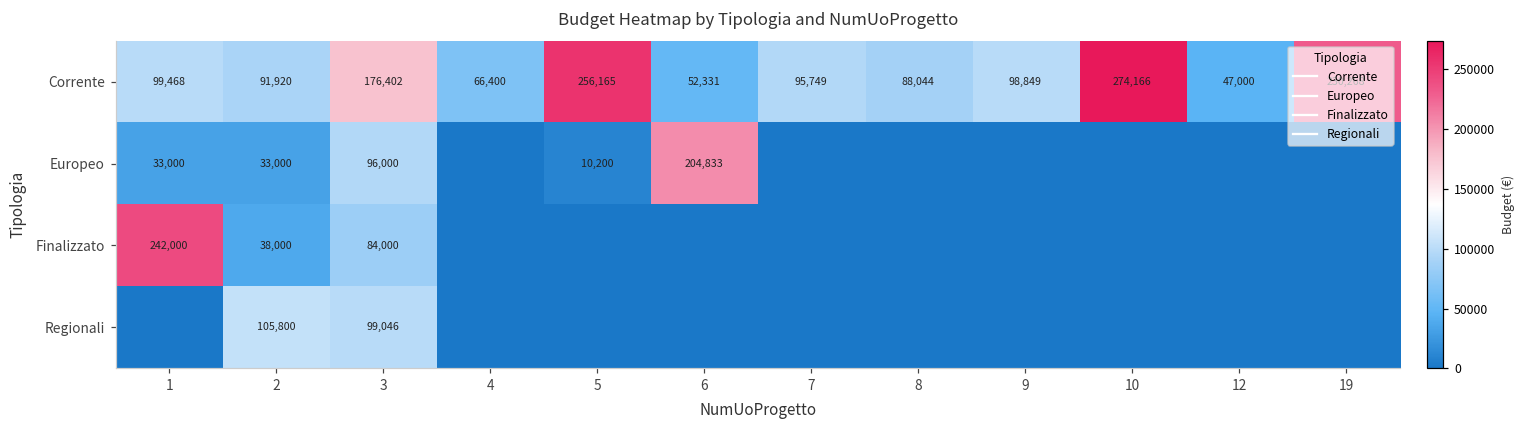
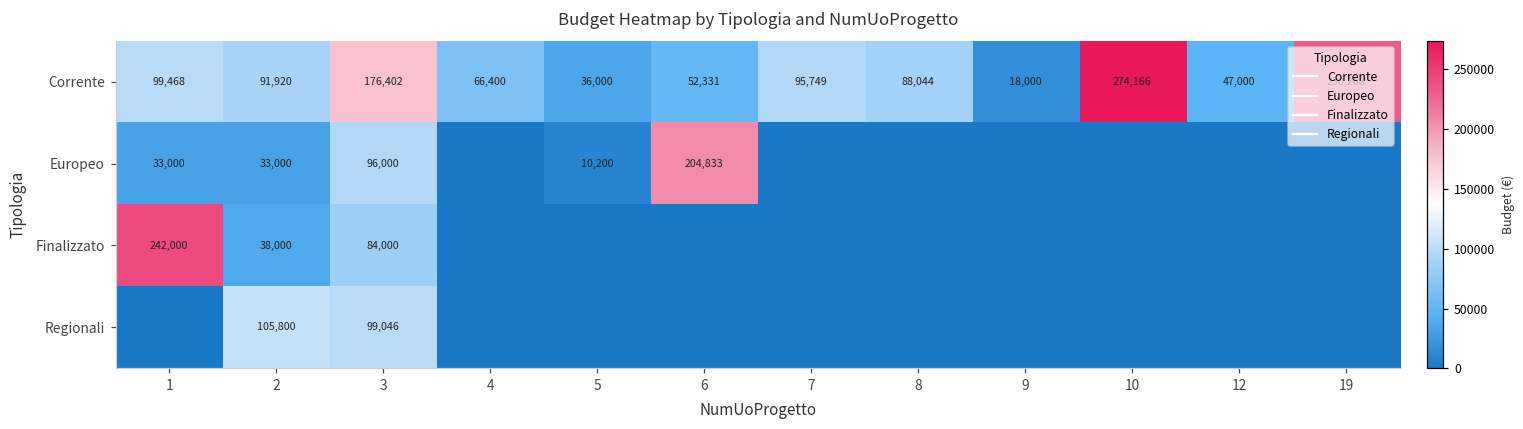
Corrente, 5: 256,165 -> 36,000
Corrente, 9: 98,849 -> 18,000
